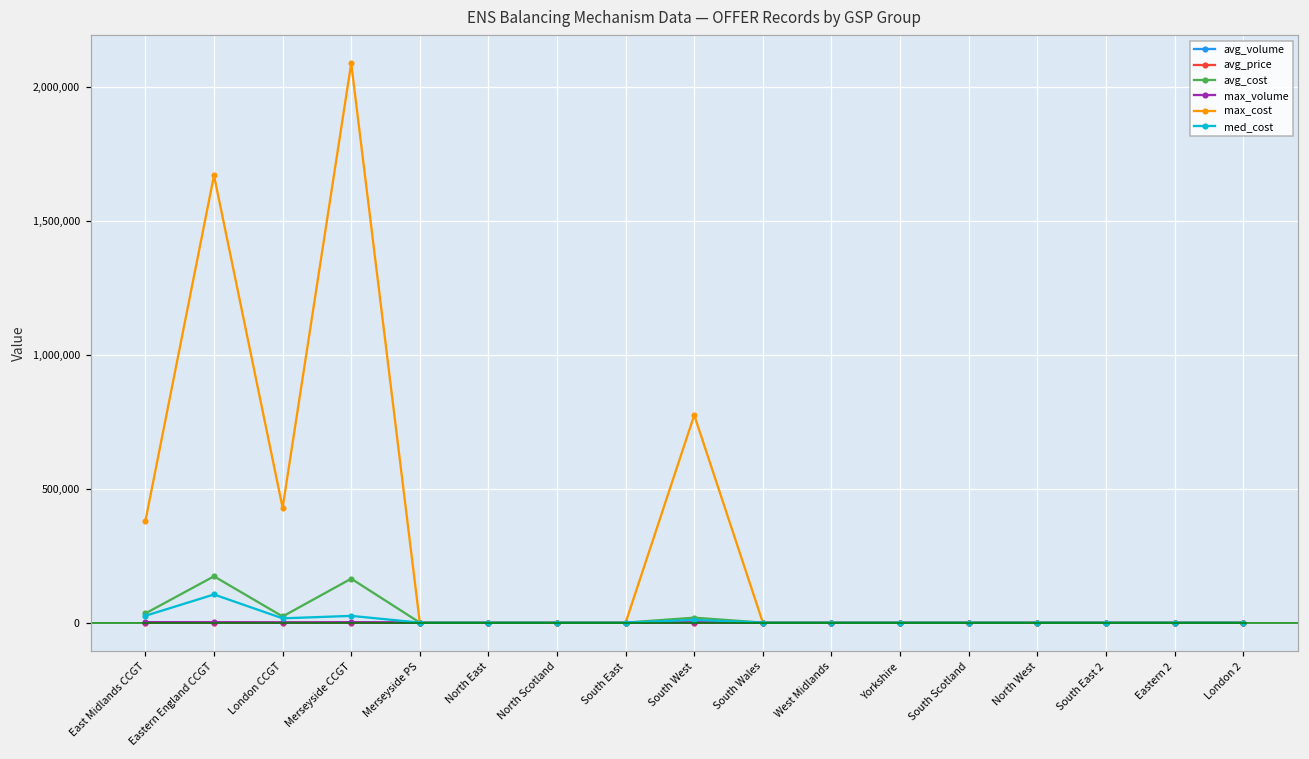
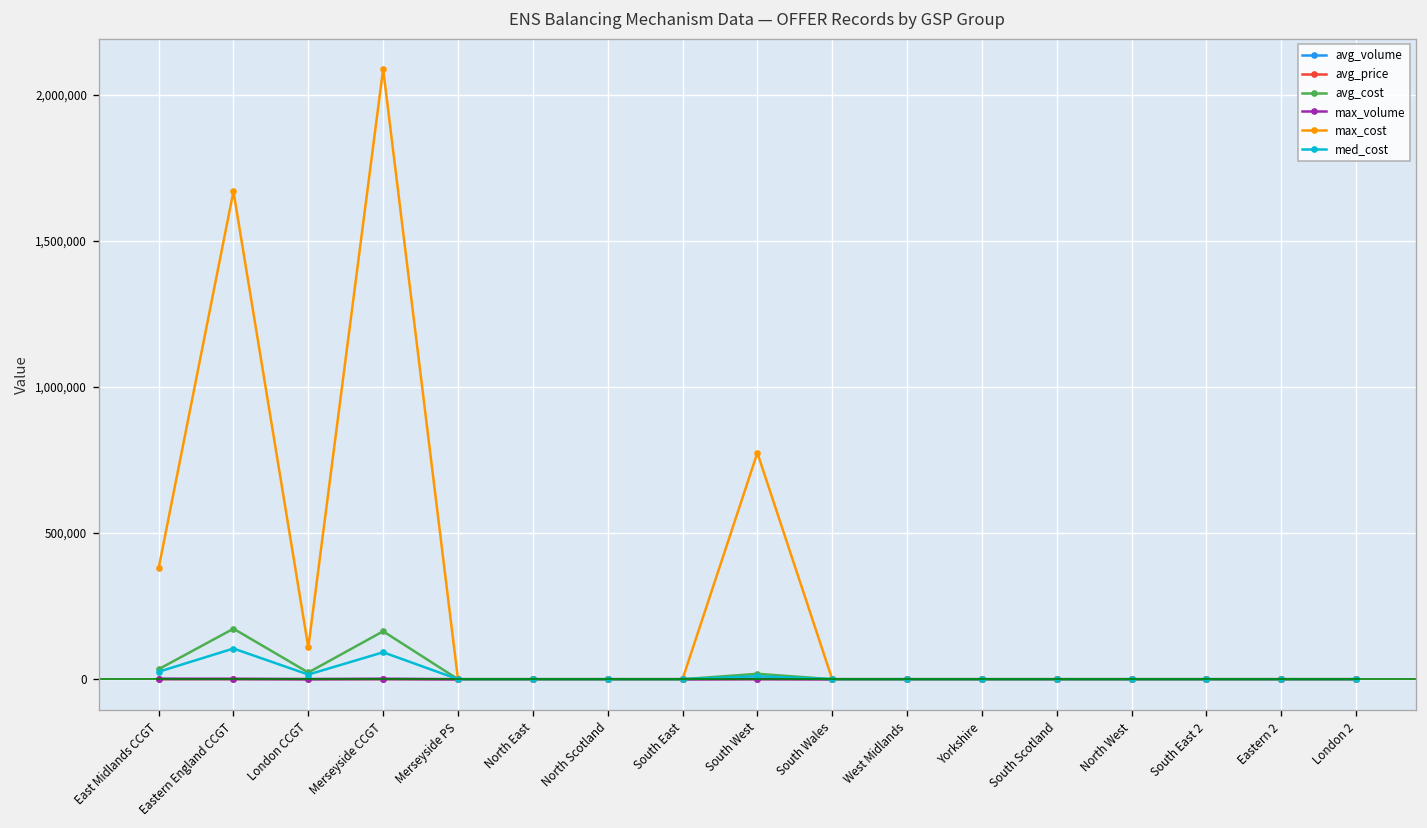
max_cost, London CCGT: 430,000 -> 110,000
med_cost, Merseyside CCGT: 30,000 -> 90,000
